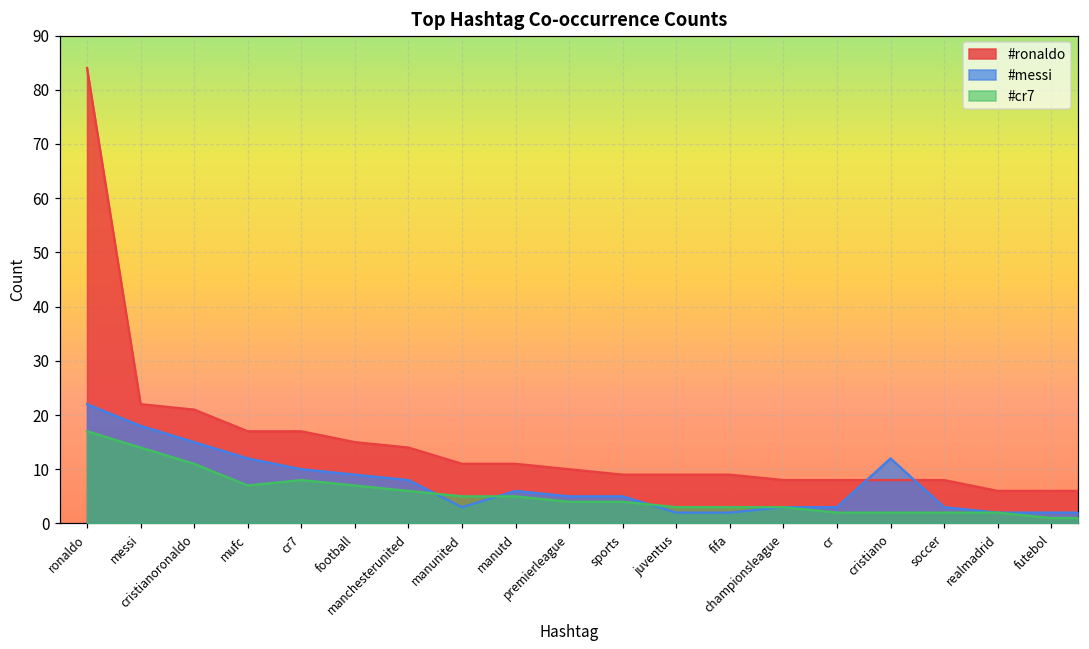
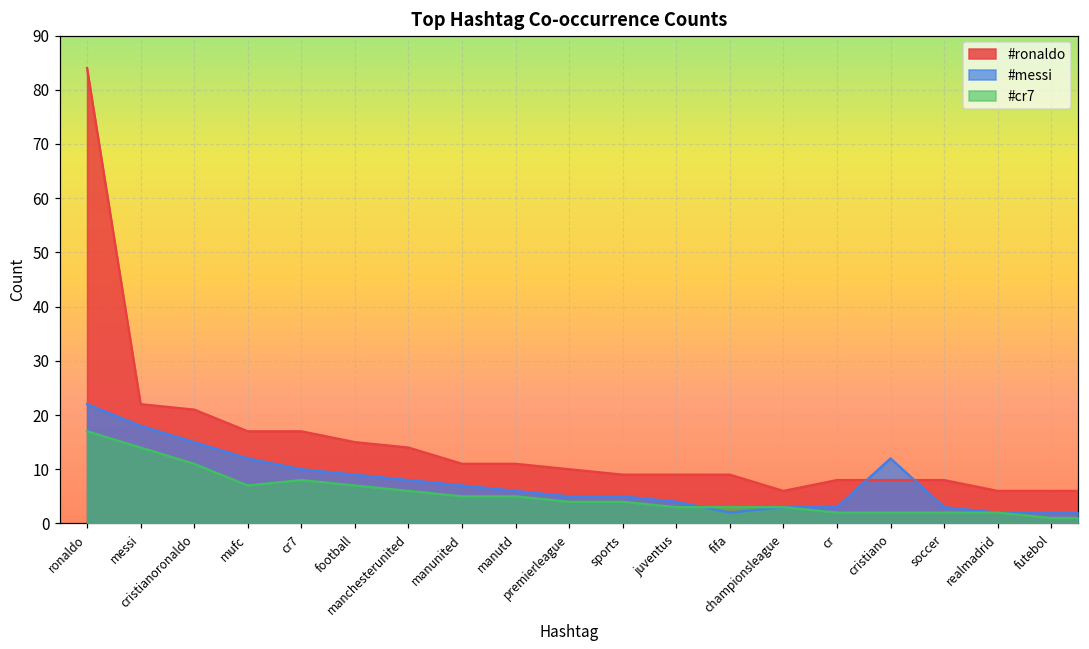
#messi, manunited: 3 -> 7
#messi, juventus: 2 -> 4
#ronaldo, championsleague: 8 -> 6
